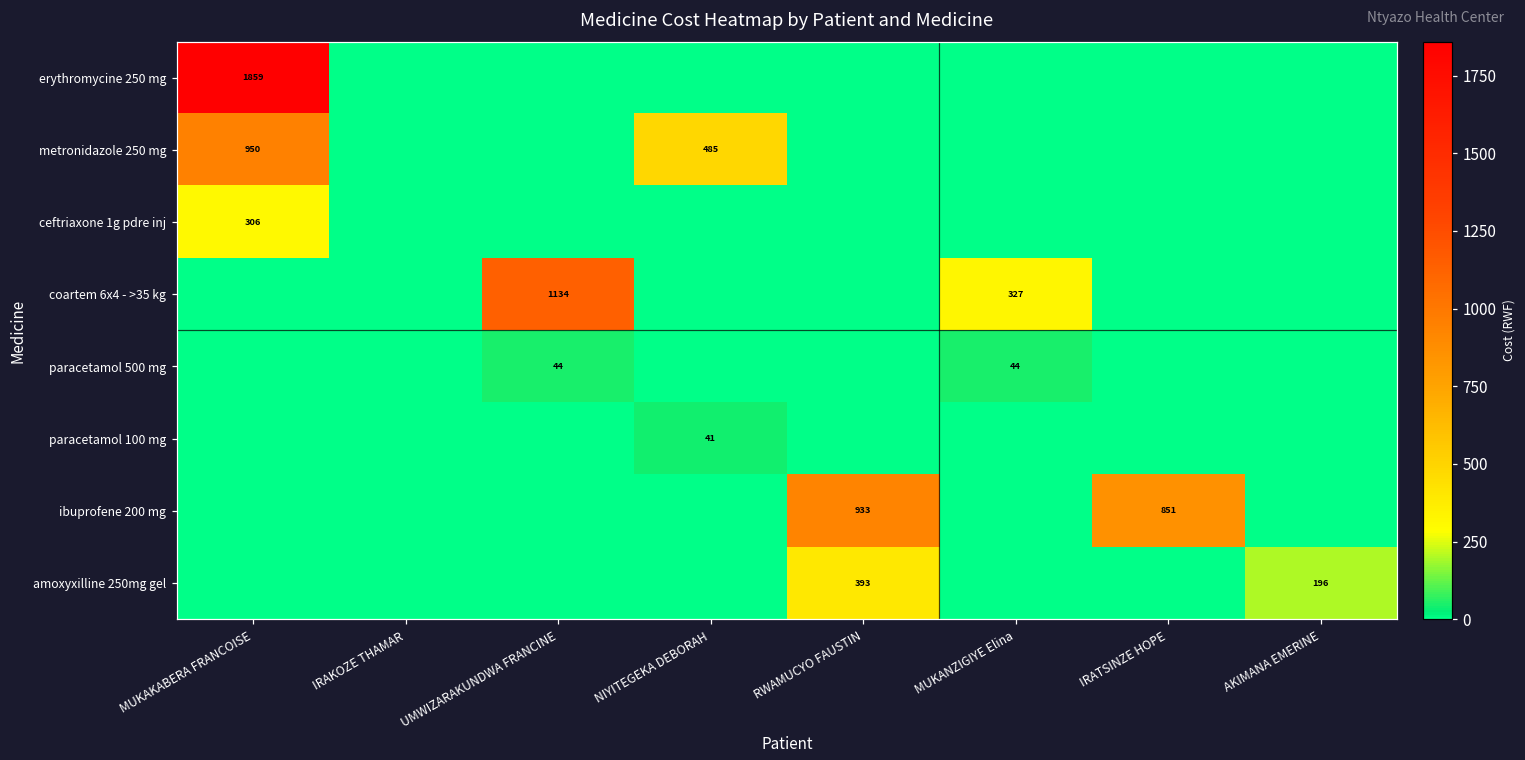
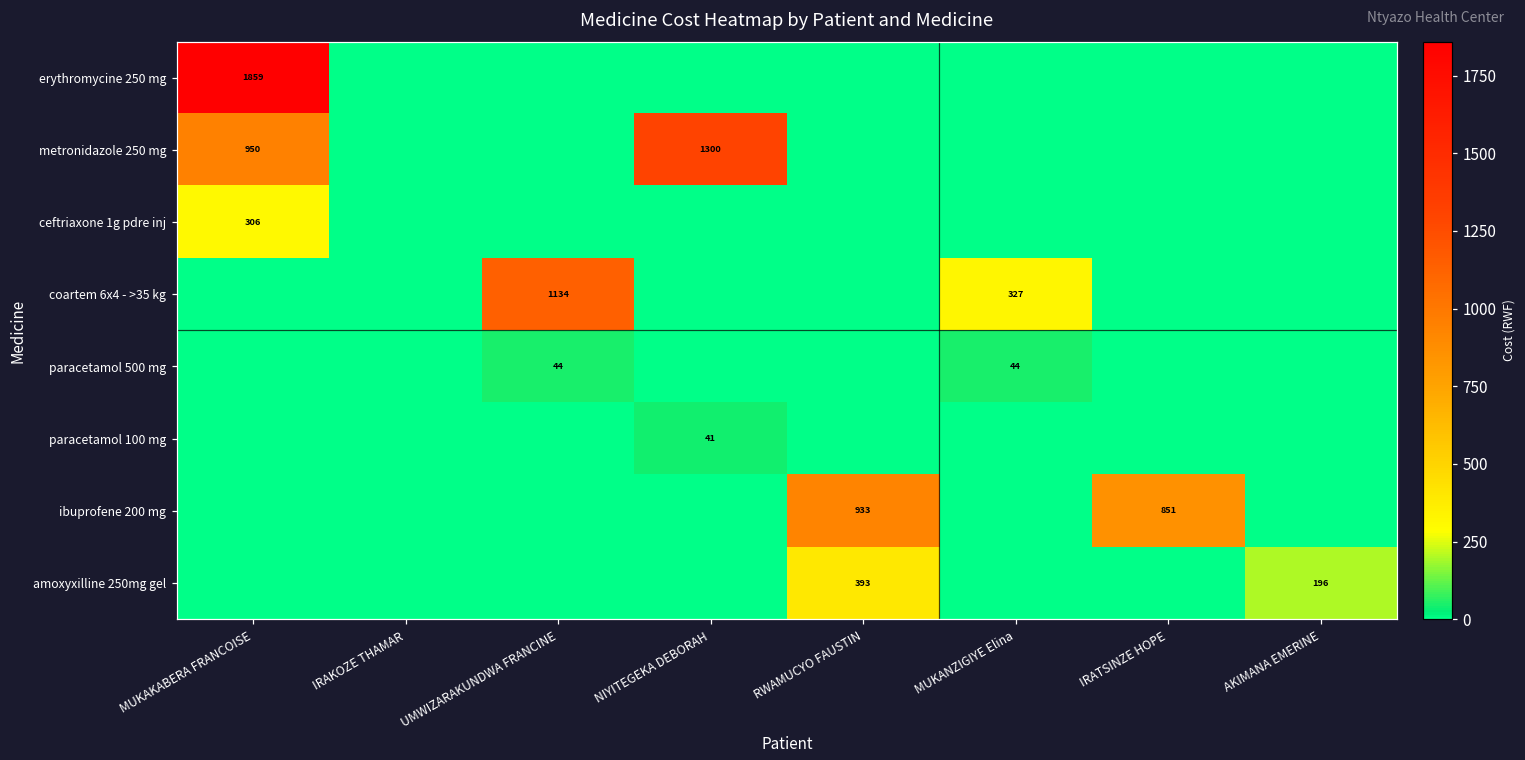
metronidazole 250 mg, NIYITEGEKA DEBORAH: 485 -> 1300
